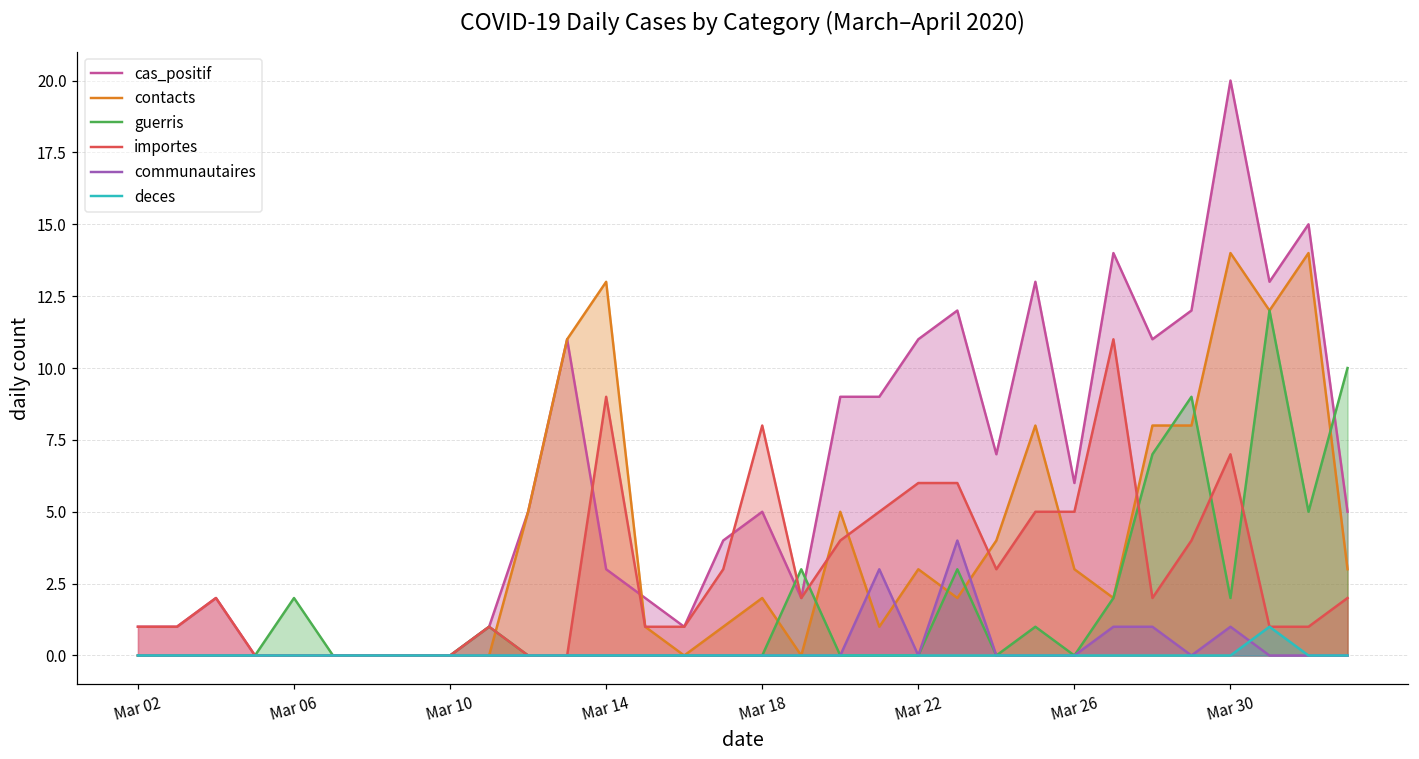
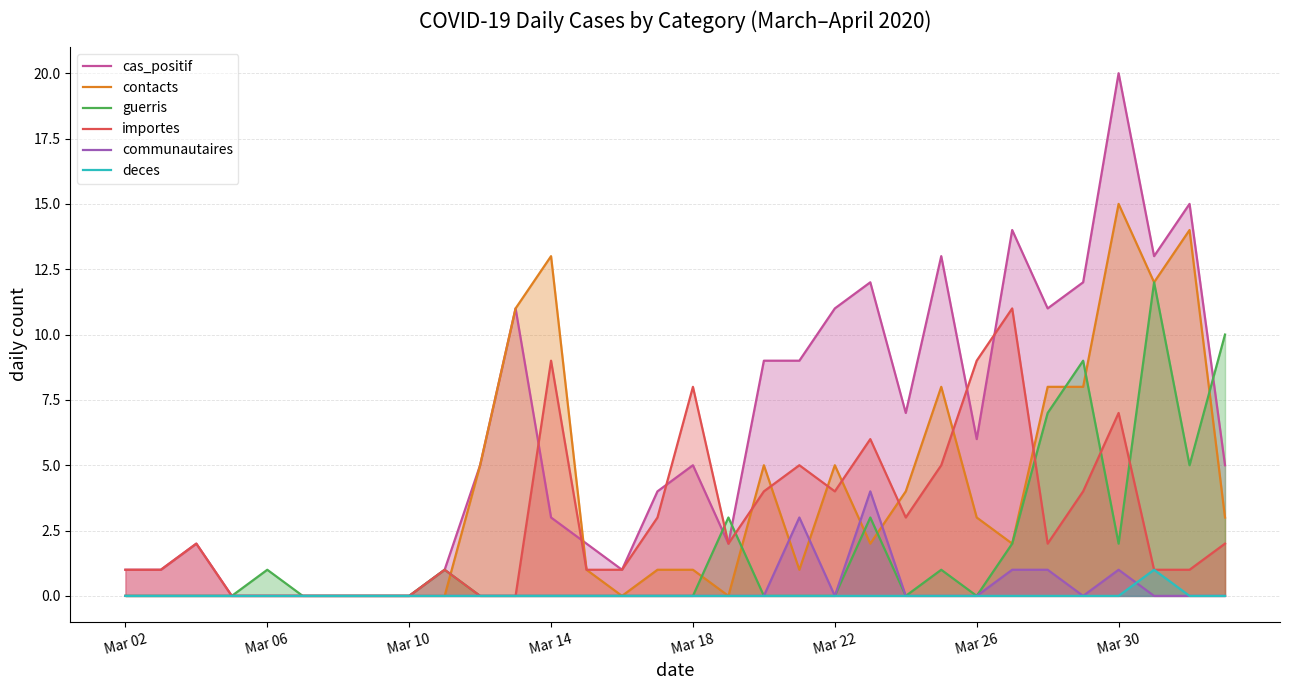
guerris, Mar 06: 2 -> 1
contacts, Mar 18: 2 -> 1
contacts, Mar 22: 3 -> 5
importes, Mar 22: 6 -> 4
importes, Mar 26: 5 -> 9
contacts, Mar 30: 14 -> 15
